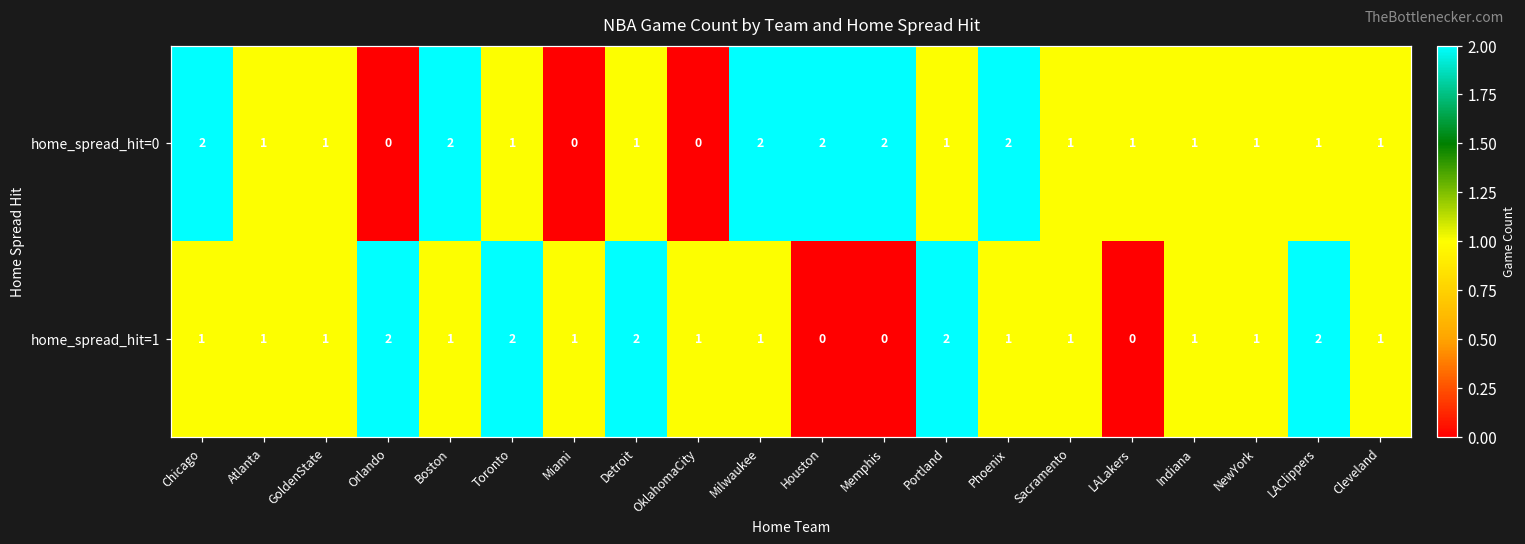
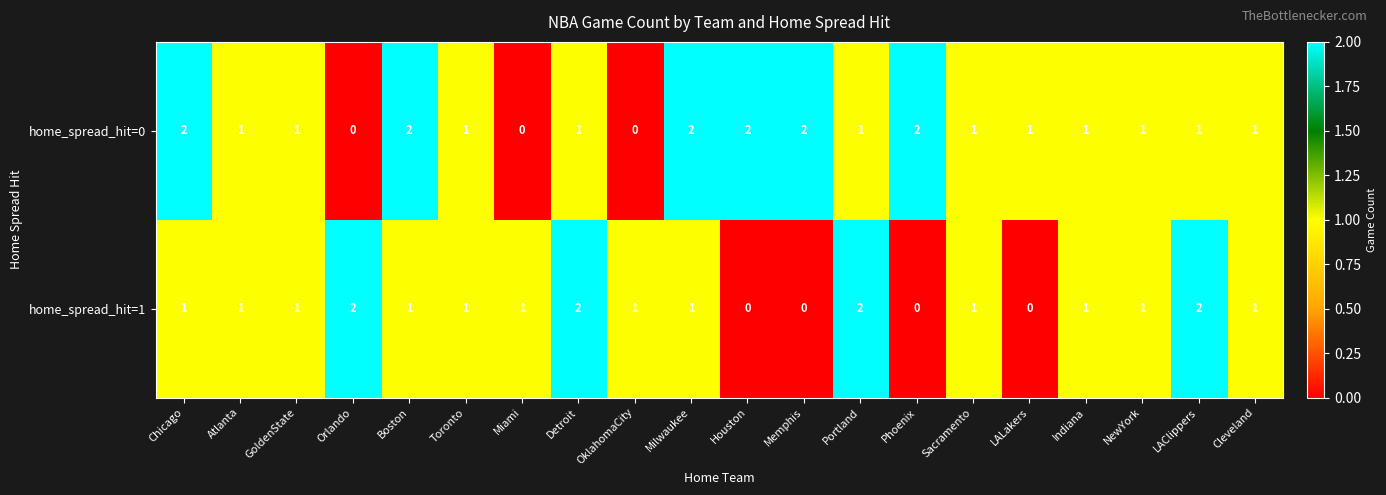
home_spread_hit=1, Toronto: 2 -> 1
home_spread_hit=1, Phoenix: 1 -> 0
